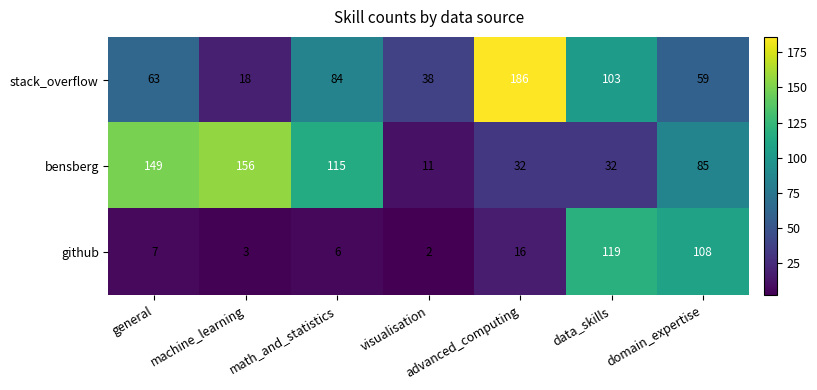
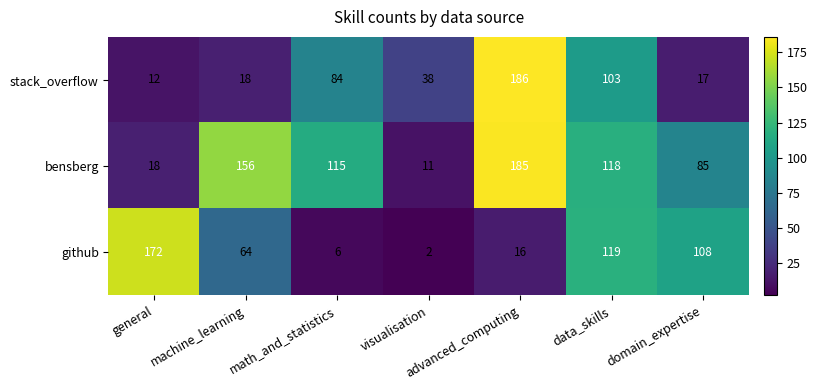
stack_overflow, general: 63 -> 12
stack_overflow, domain_expertise: 59 -> 17
bensberg, general: 149 -> 18
bensberg, advanced_computing: 32 -> 185
bensberg, data_skills: 32 -> 118
github, general: 7 -> 172
github, machine_learning: 3 -> 64
